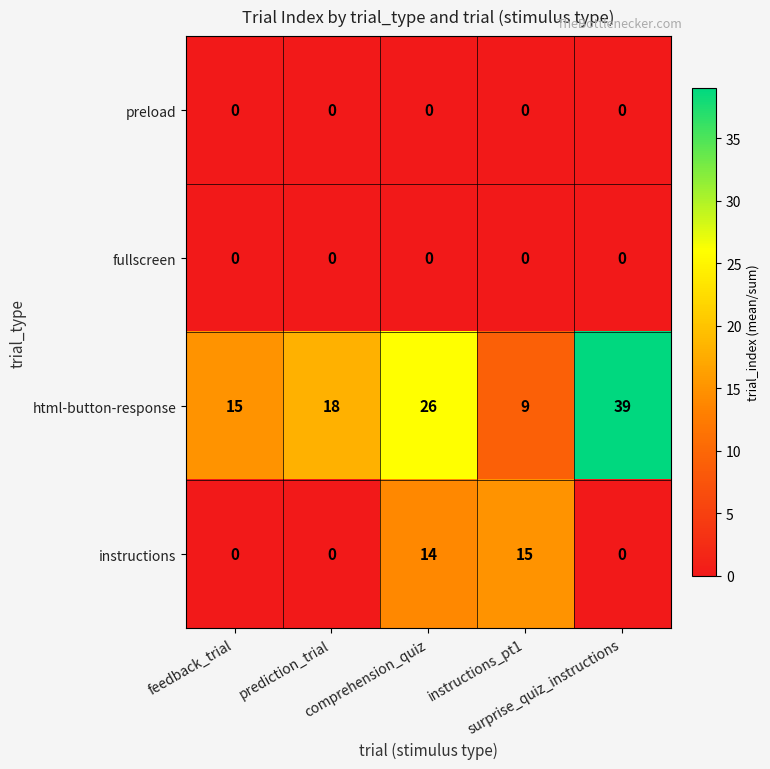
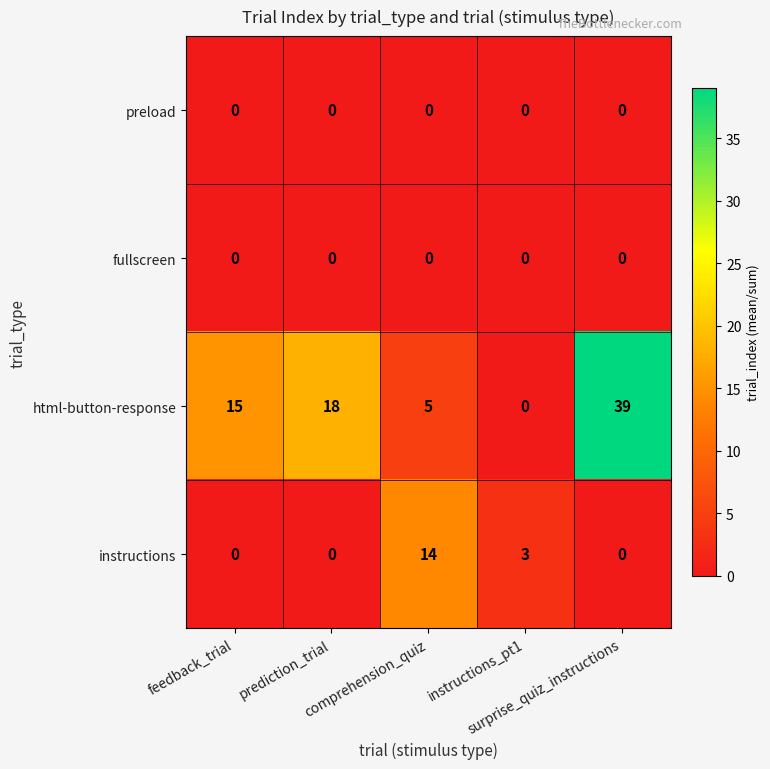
html-button-response, comprehension_quiz: 26 -> 5
html-button-response, instructions_pt1: 9 -> 0
instructions, instructions_pt1: 15 -> 3
